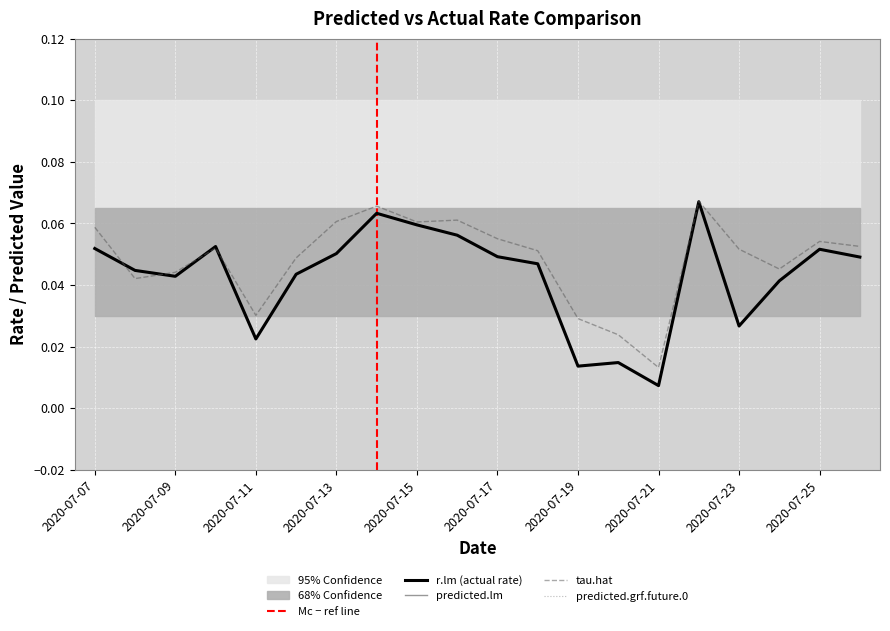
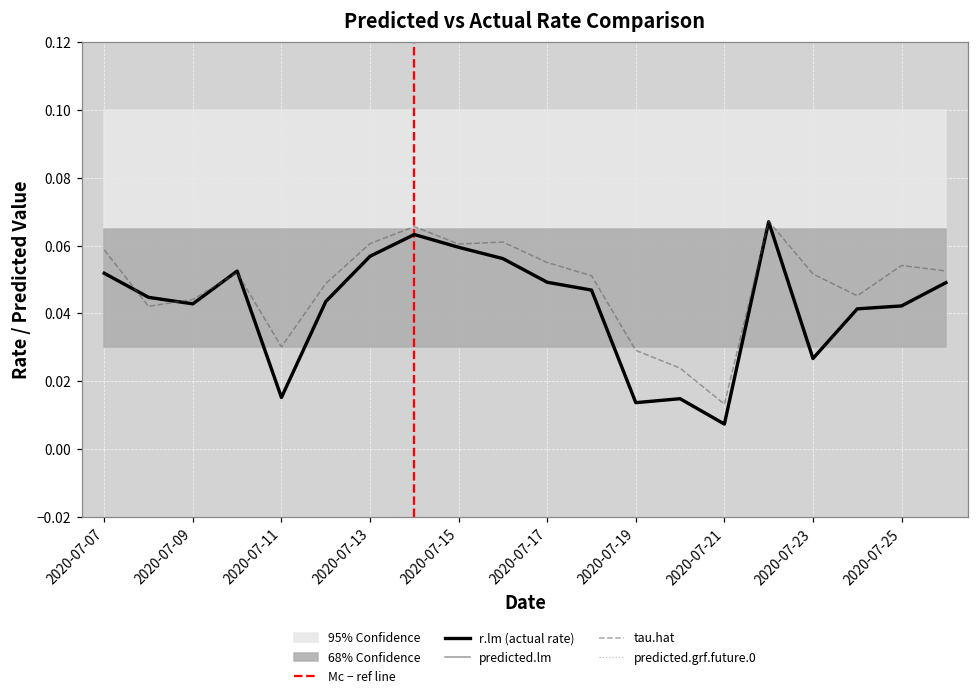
r.lm (actual rate), 2020-07-11: 0.022 -> 0.015
r.lm (actual rate), 2020-07-13: 0.050 -> 0.057
r.lm (actual rate), 2020-07-25: 0.052 -> 0.042
